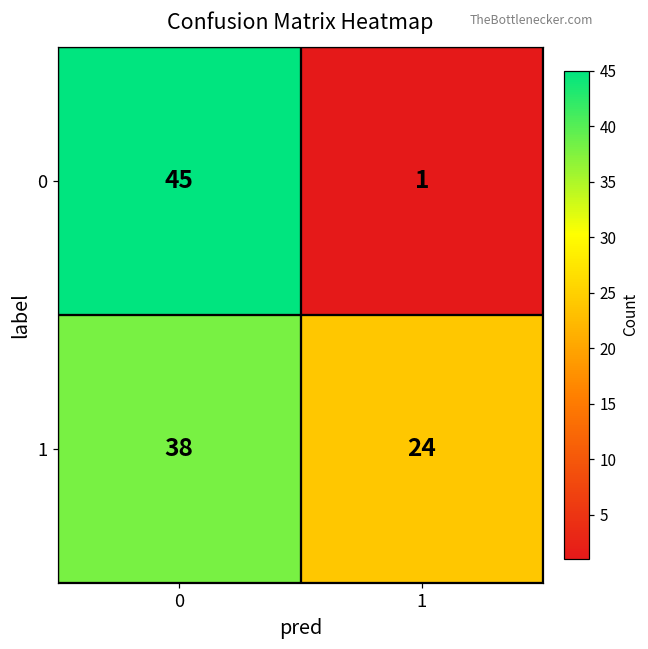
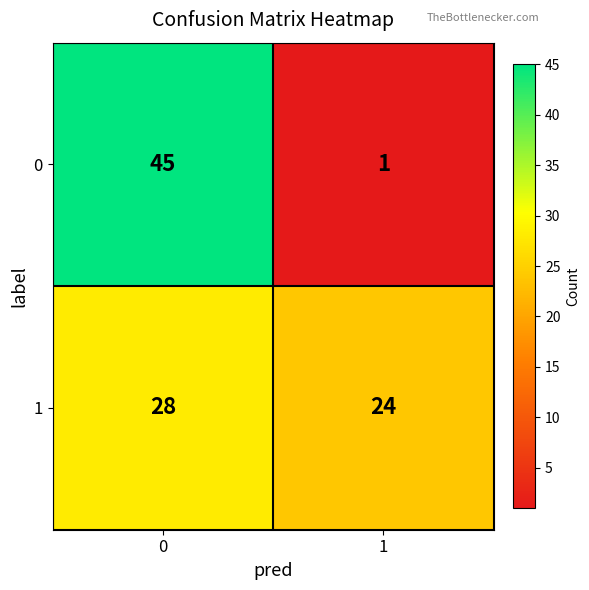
1, 0: 38 -> 28
